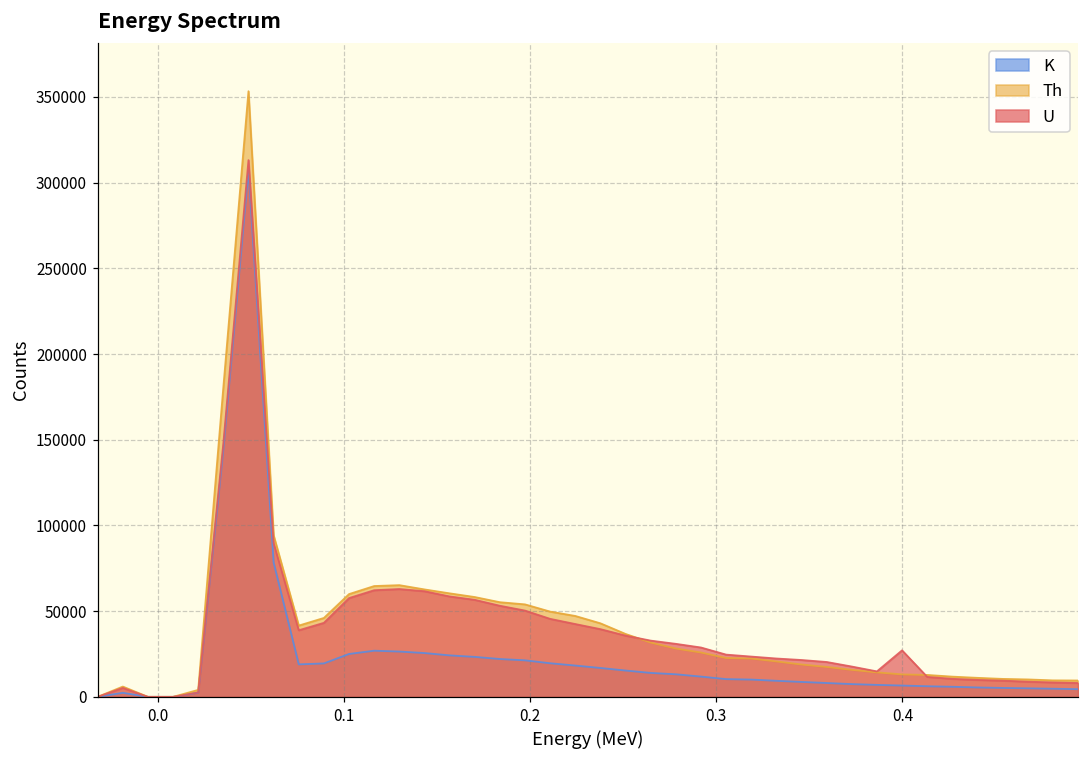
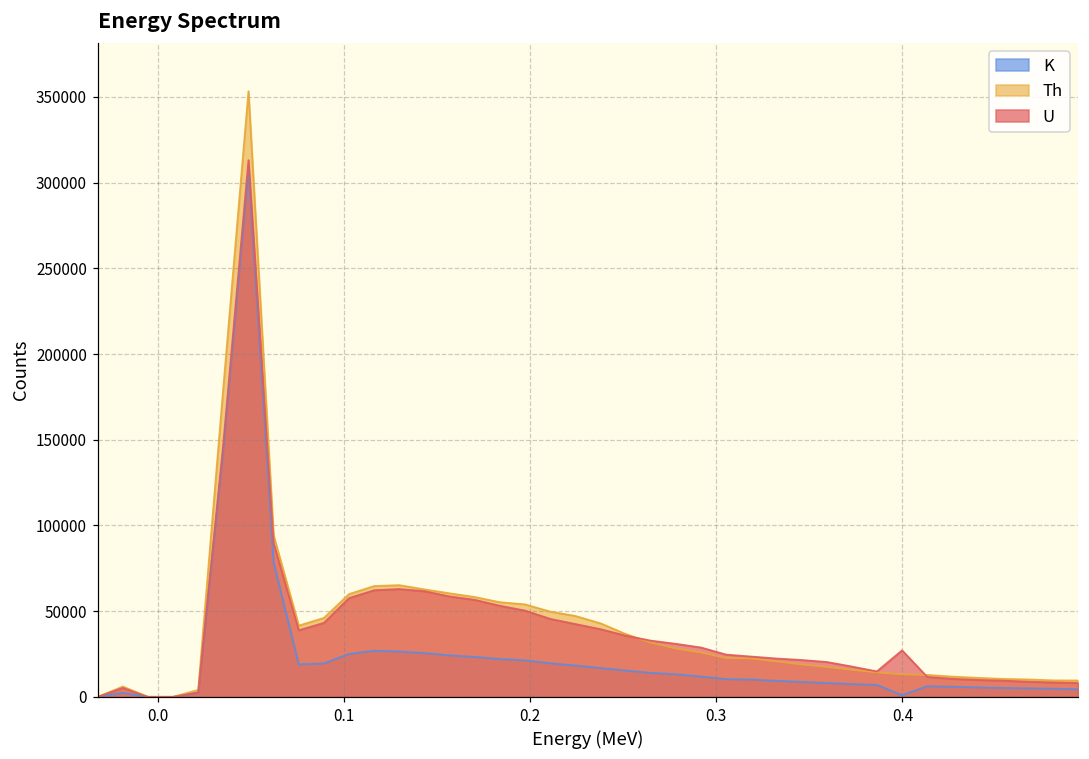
K, 0.4: 7000 -> 1000
